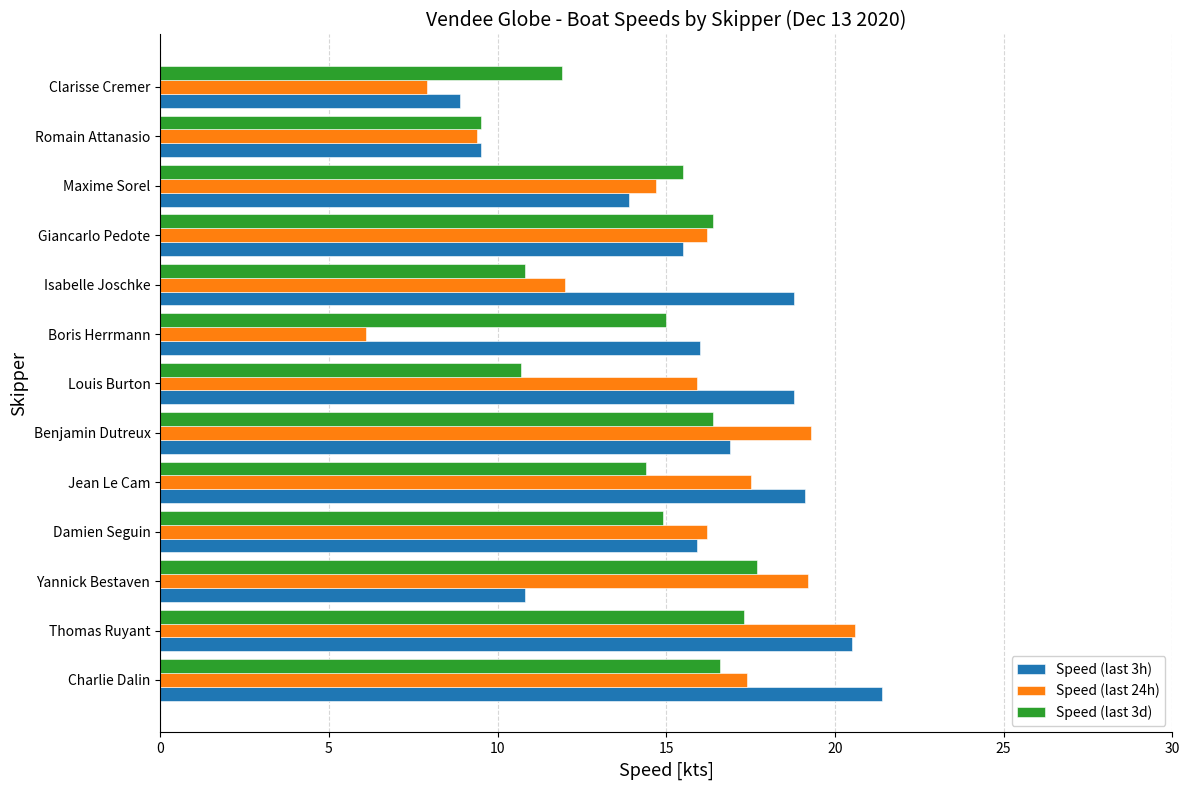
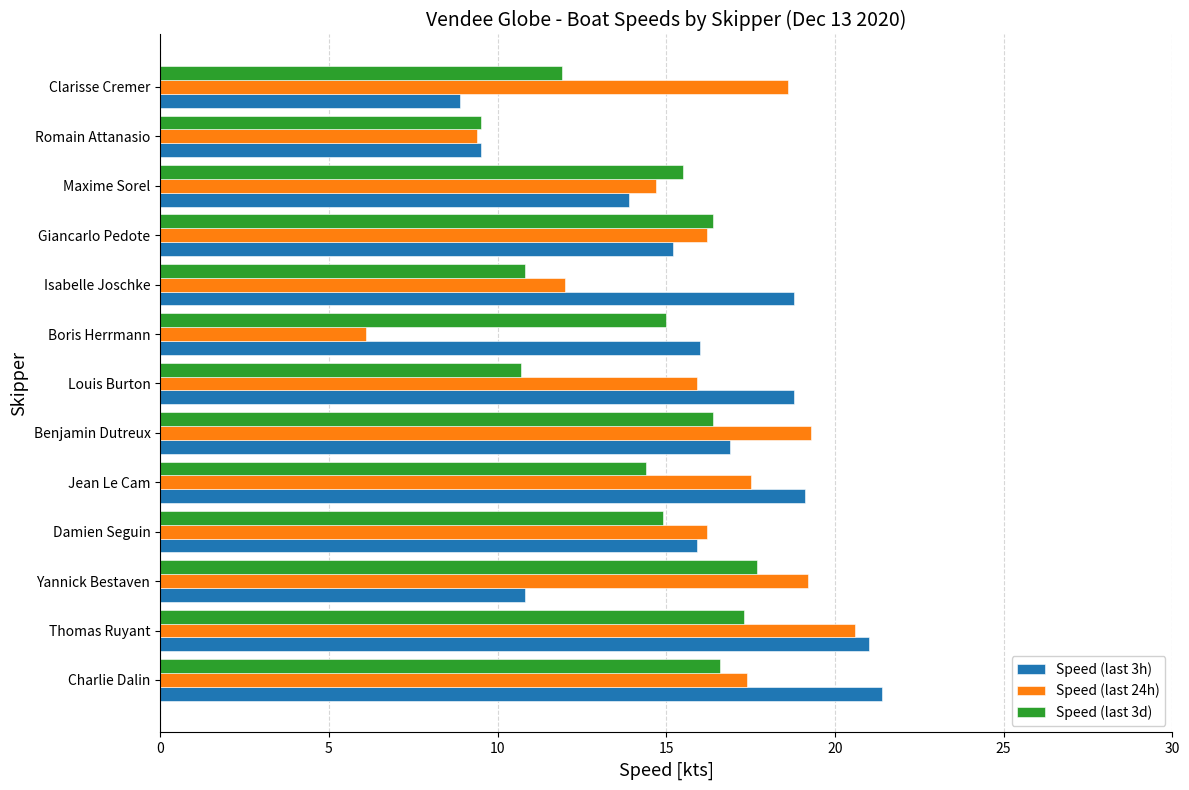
Speed (last 24h), Clarisse Cremer: 7.9 -> 18.6
Speed (last 3h), Giancarlo Pedote: 15.5 -> 15.2
Speed (last 3h), Thomas Ruyant: 20.5 -> 21.0
